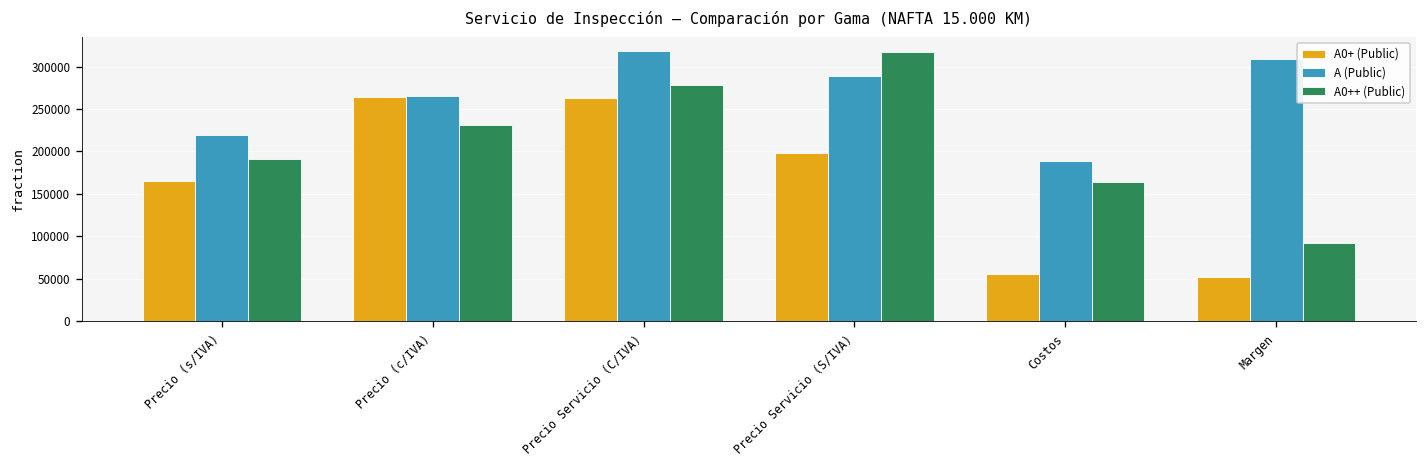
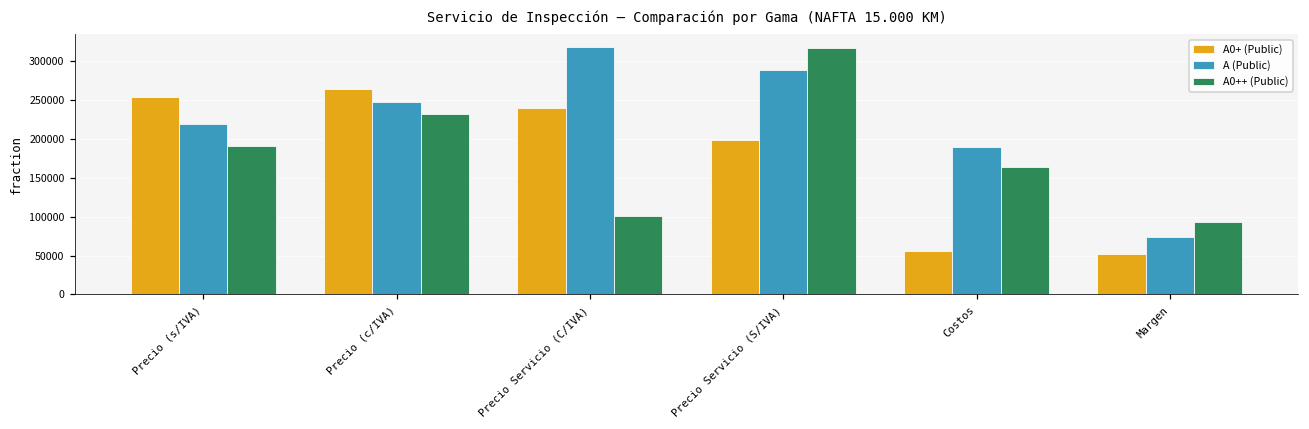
A0+ (Public), Precio (s/IVA): 170000 -> 250000
A (Public), Precio (c/IVA): 270000 -> 250000
A0+ (Public), Precio Servicio (C/IVA): 260000 -> 240000
A0++ (Public), Precio Servicio (C/IVA): 280000 -> 100000
A (Public), Margen: 310000 -> 70000
